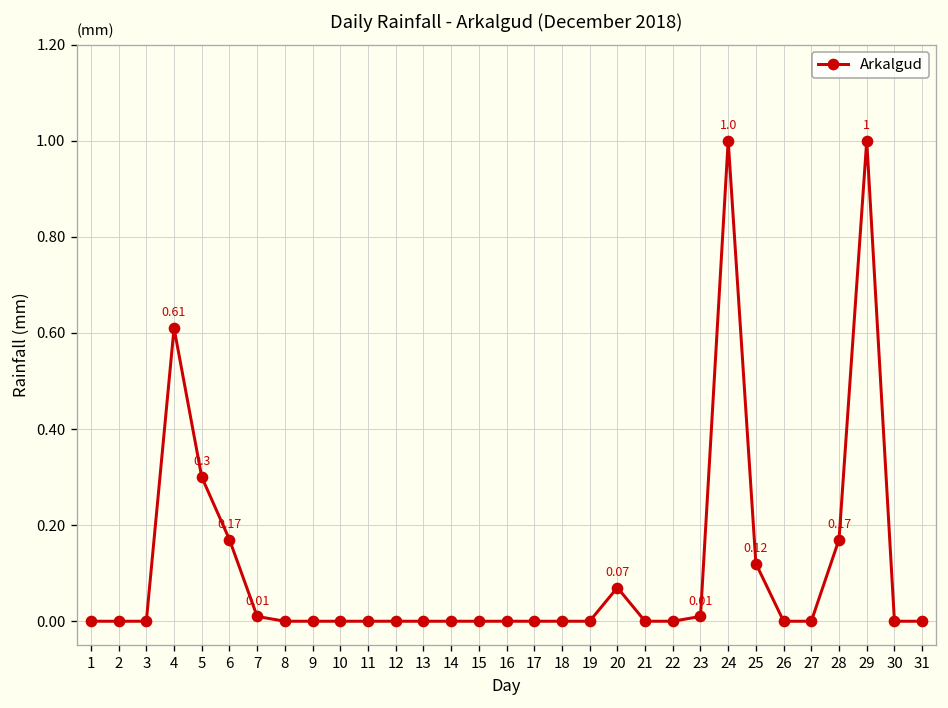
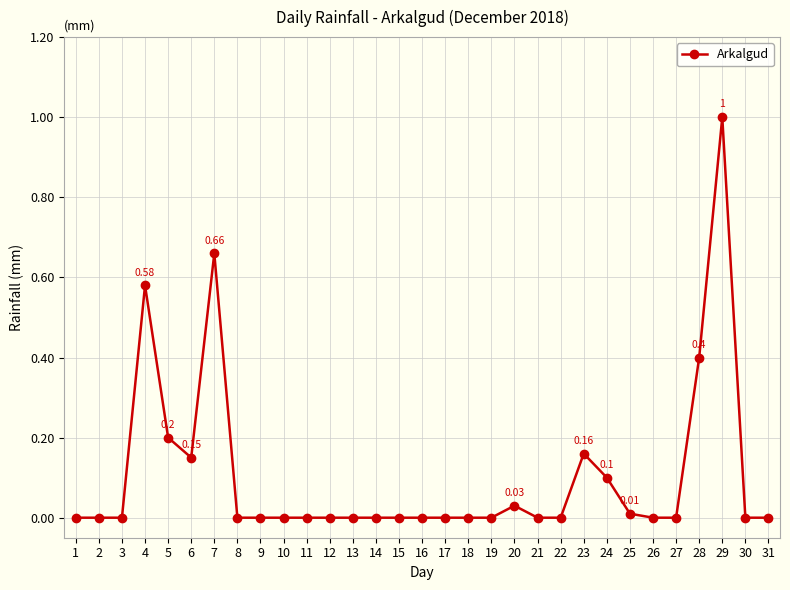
4: 0.61 -> 0.58
5: 0.3 -> 0.2
6: 0.17 -> 0.15
7: 0.01 -> 0.66
20: 0.07 -> 0.03
23: 0.01 -> 0.16
24: 1.0 -> 0.1
25: 0.12 -> 0.01
28: 0.17 -> 0.4
